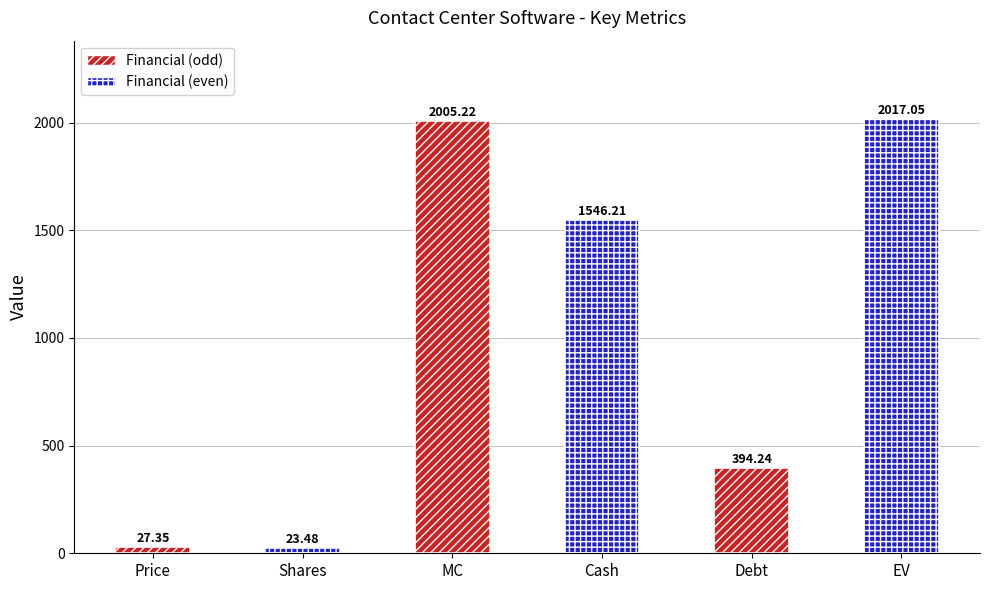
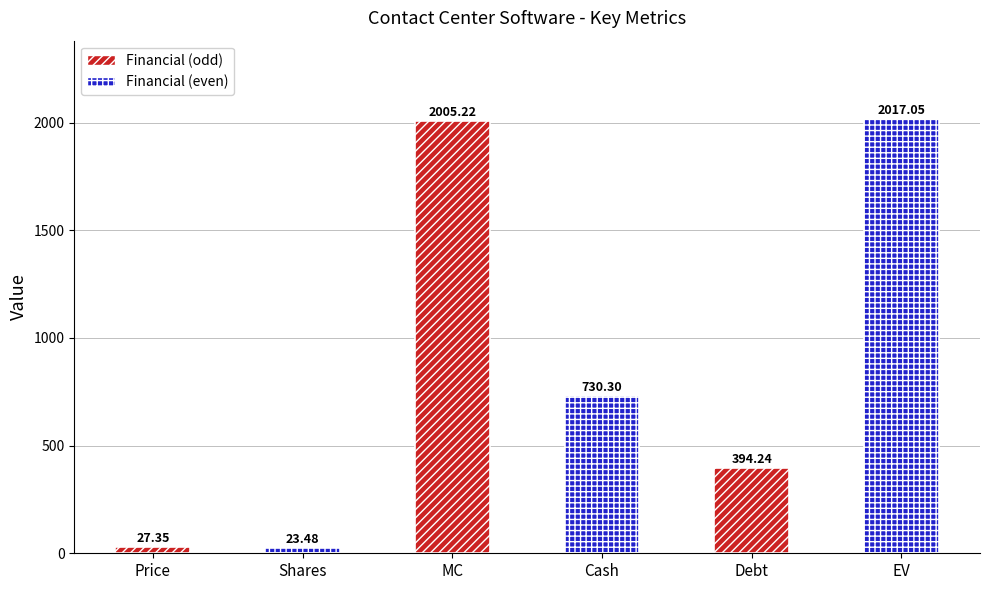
Cash: 1546.21 -> 730.30
